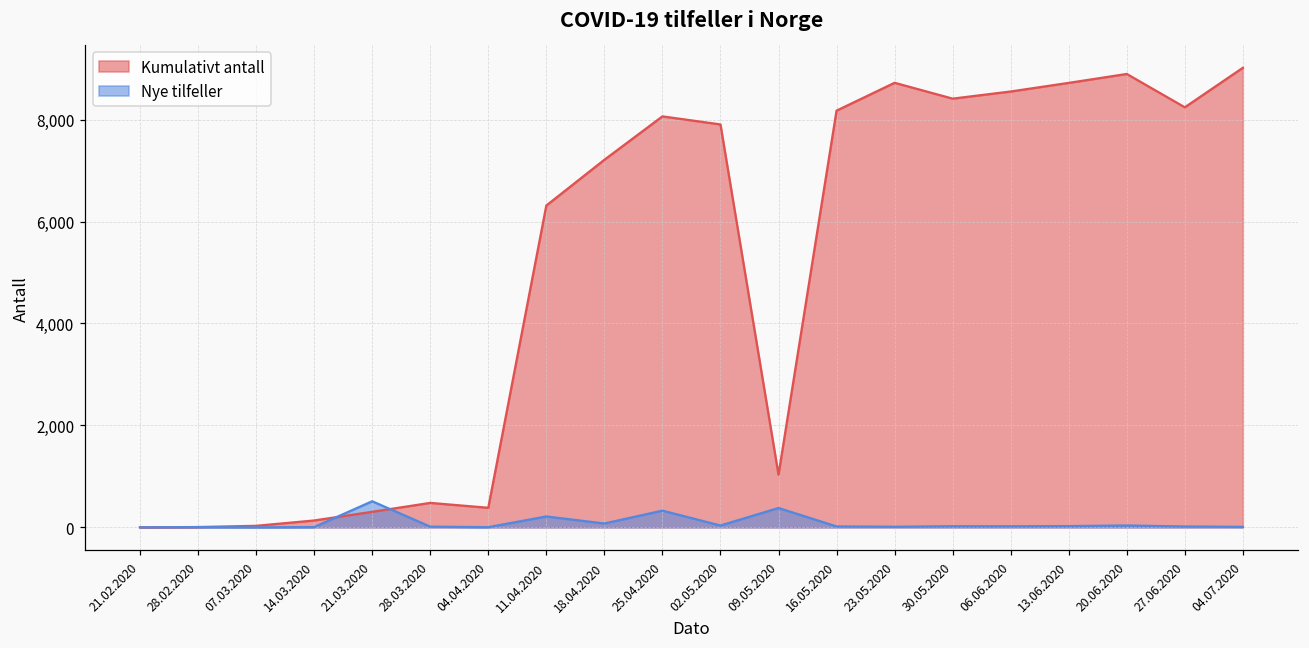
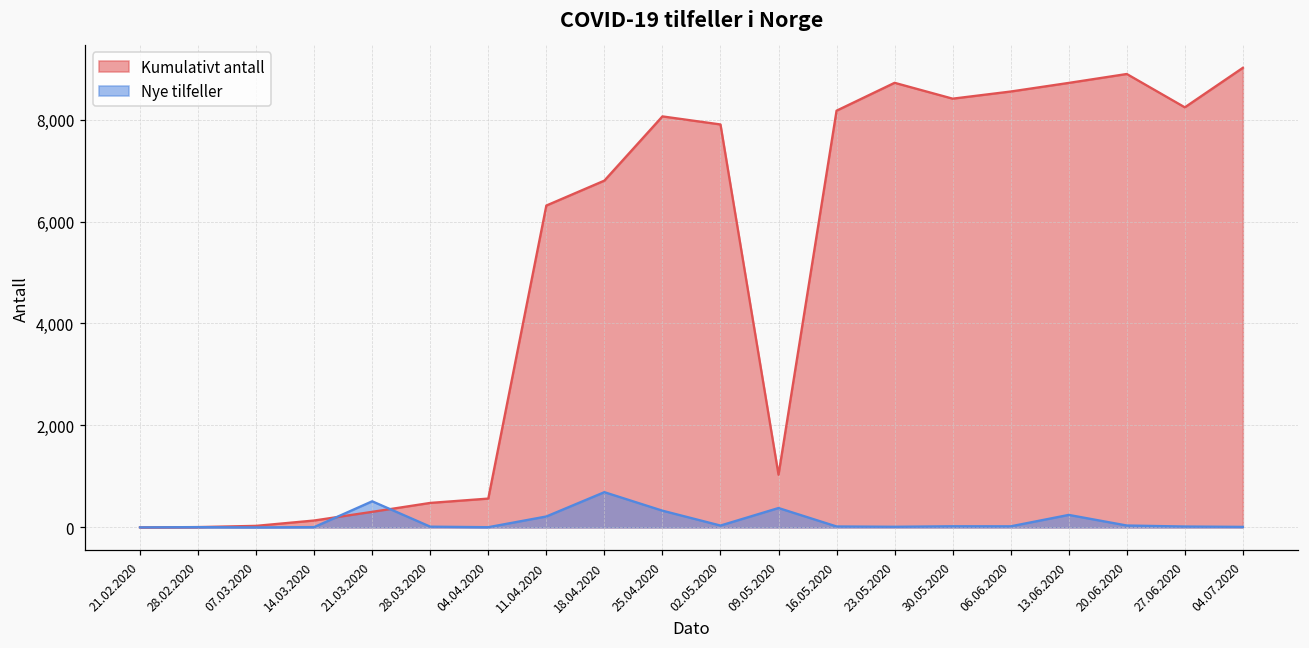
Kumulativt antall, 04.04.2020: 400 -> 600
Kumulativt antall, 18.04.2020: 7,200 -> 6,800
Nye tilfeller, 18.04.2020: 100 -> 700
Nye tilfeller, 13.06.2020: 0 -> 200
